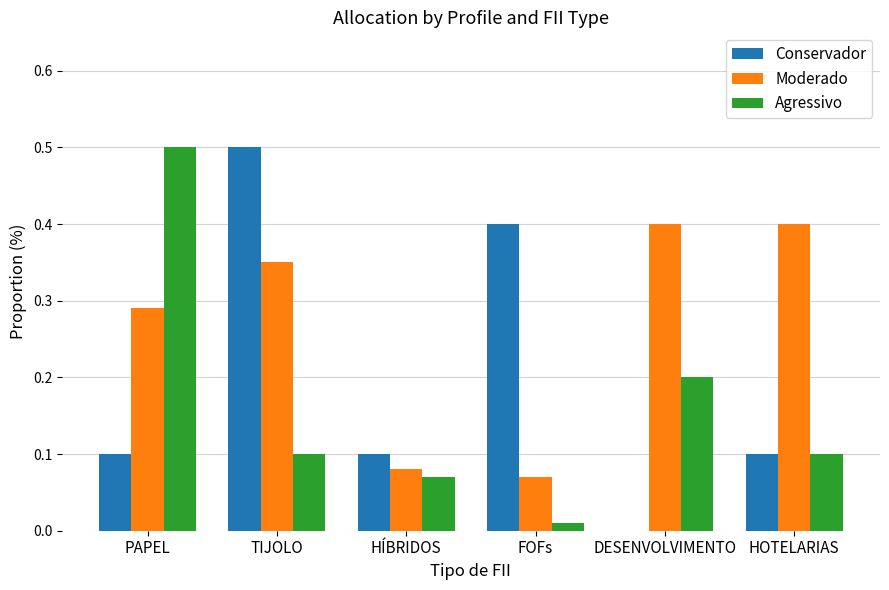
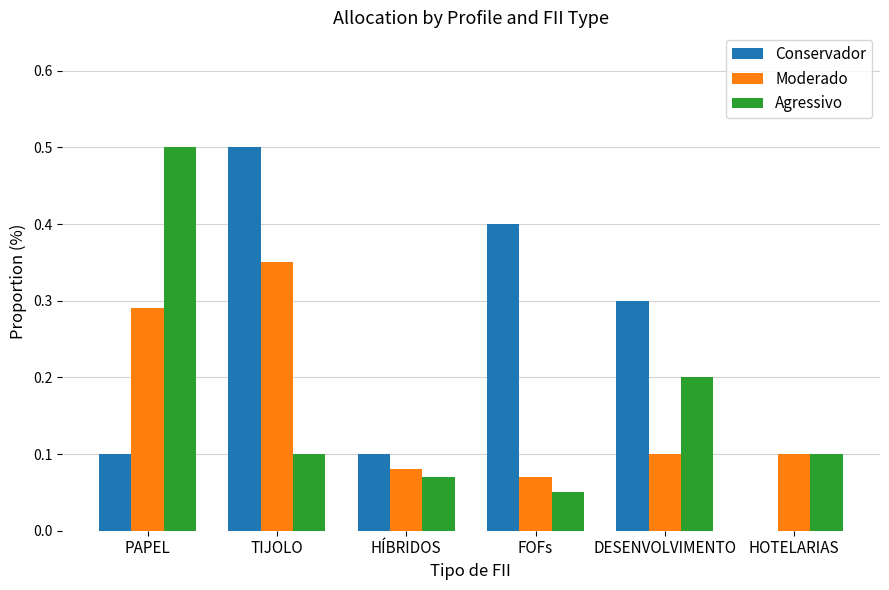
Agressivo, FOFs: 0.01 -> 0.05
Conservador, DESENVOLVIMENTO: 0.0 -> 0.3
Moderado, DESENVOLVIMENTO: 0.4 -> 0.1
Conservador, HOTELARIAS: 0.1 -> 0.0
Moderado, HOTELARIAS: 0.4 -> 0.1
